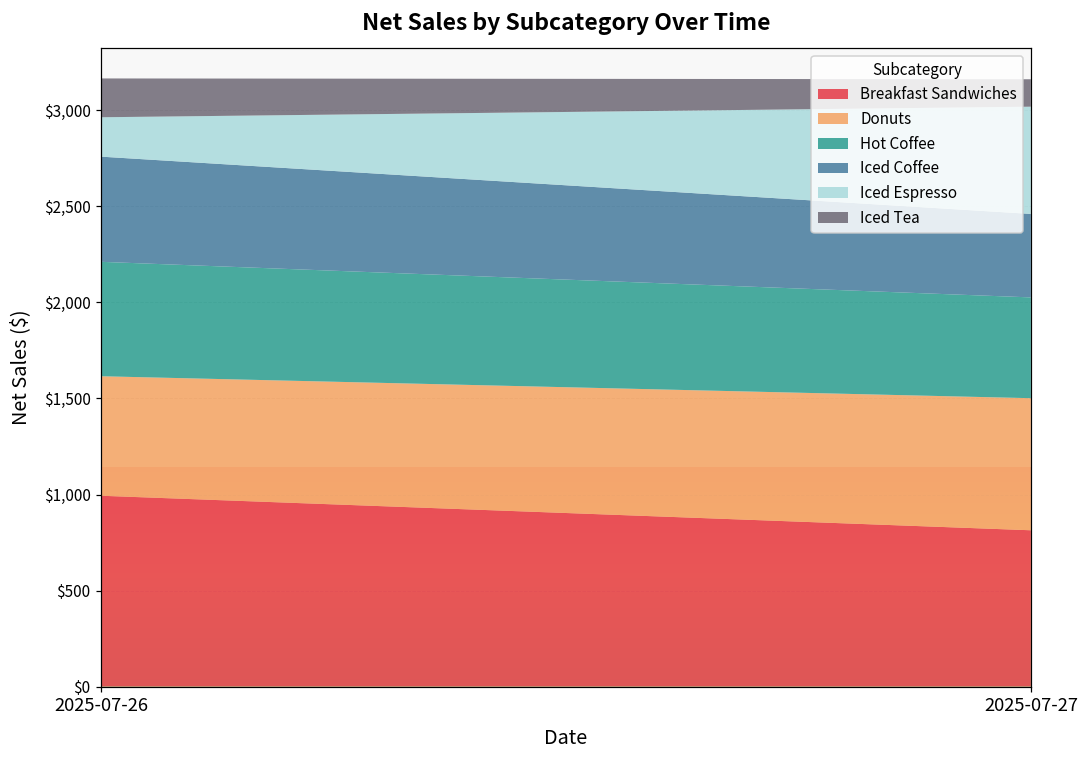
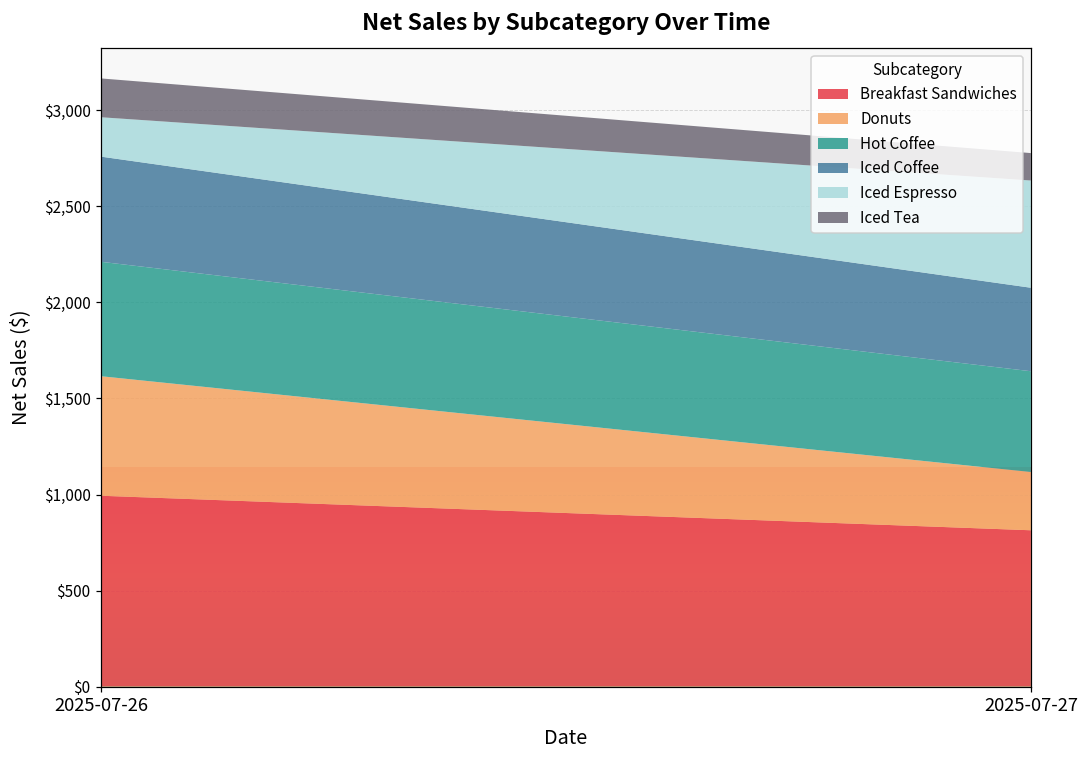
Donuts, 2025-07-27: $690 -> $300
